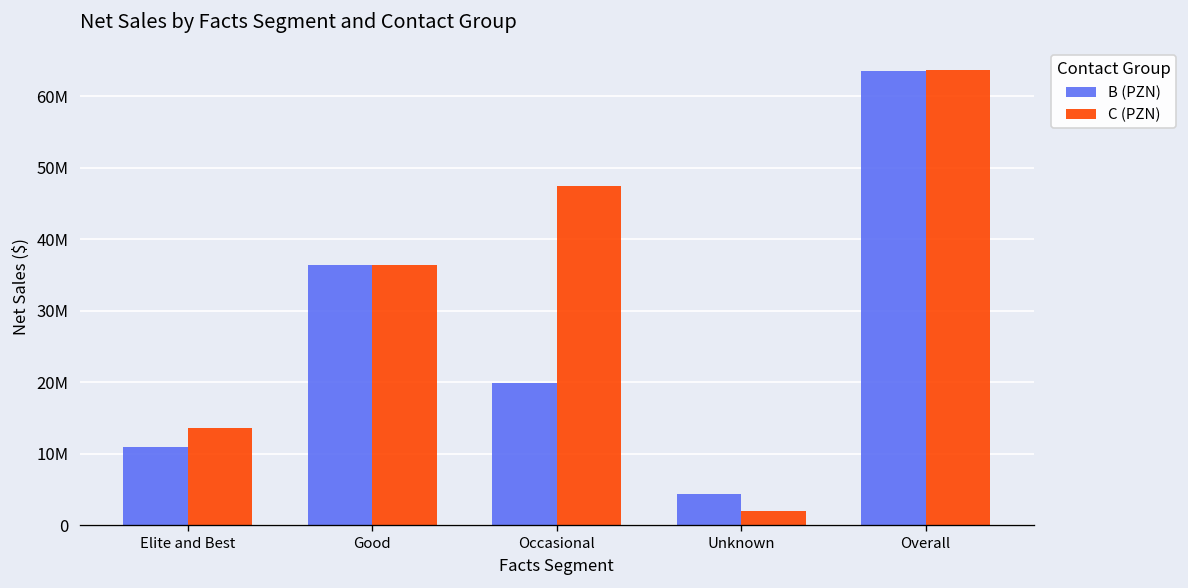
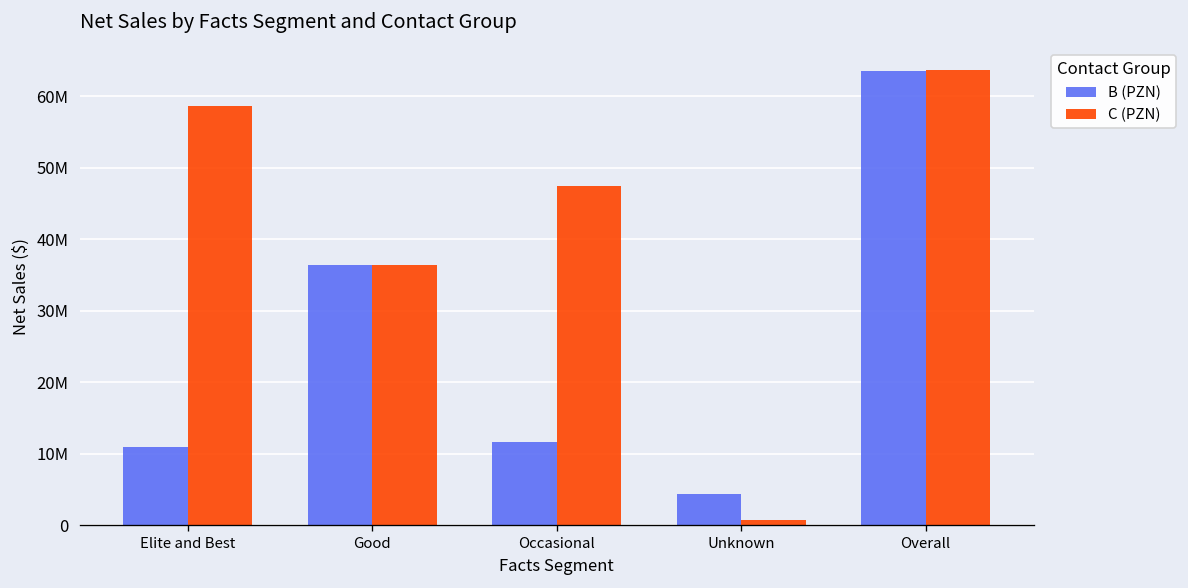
C (PZN), Elite and Best: 14000000 -> 59000000
B (PZN), Occasional: 20000000 -> 12000000
C (PZN), Unknown: 2000000 -> 1000000
